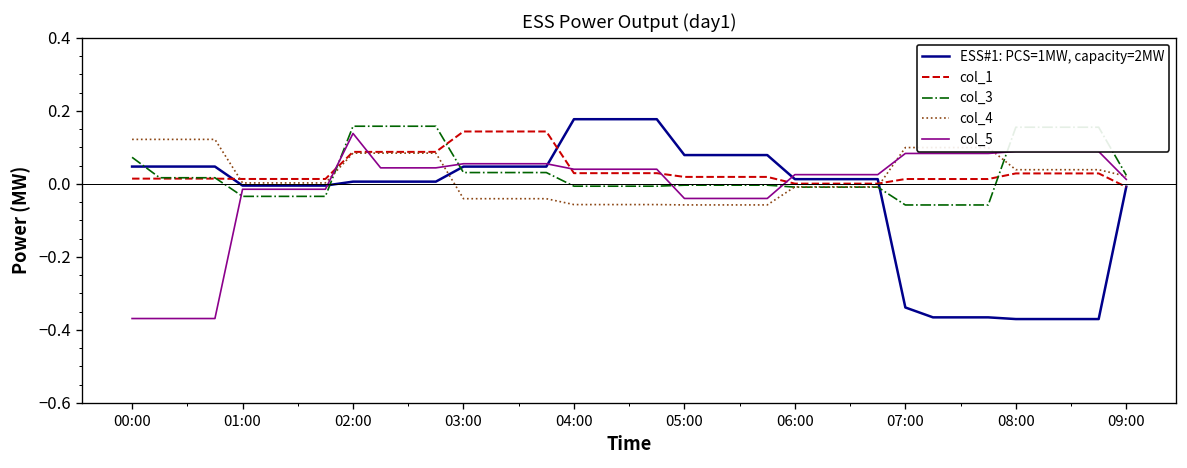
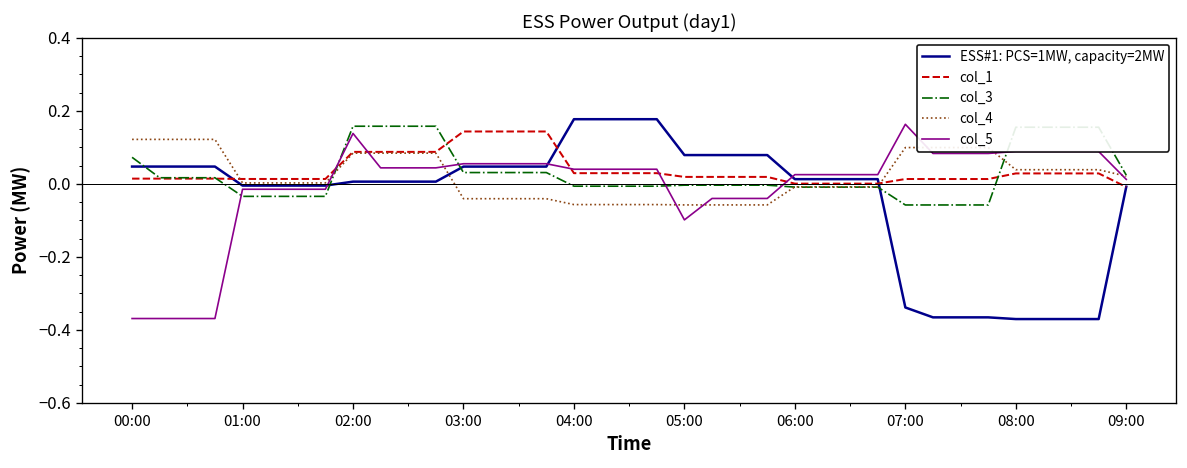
col_5, 05:00: -0.04 -> -0.10
col_5, 07:00: 0.08 -> 0.16
